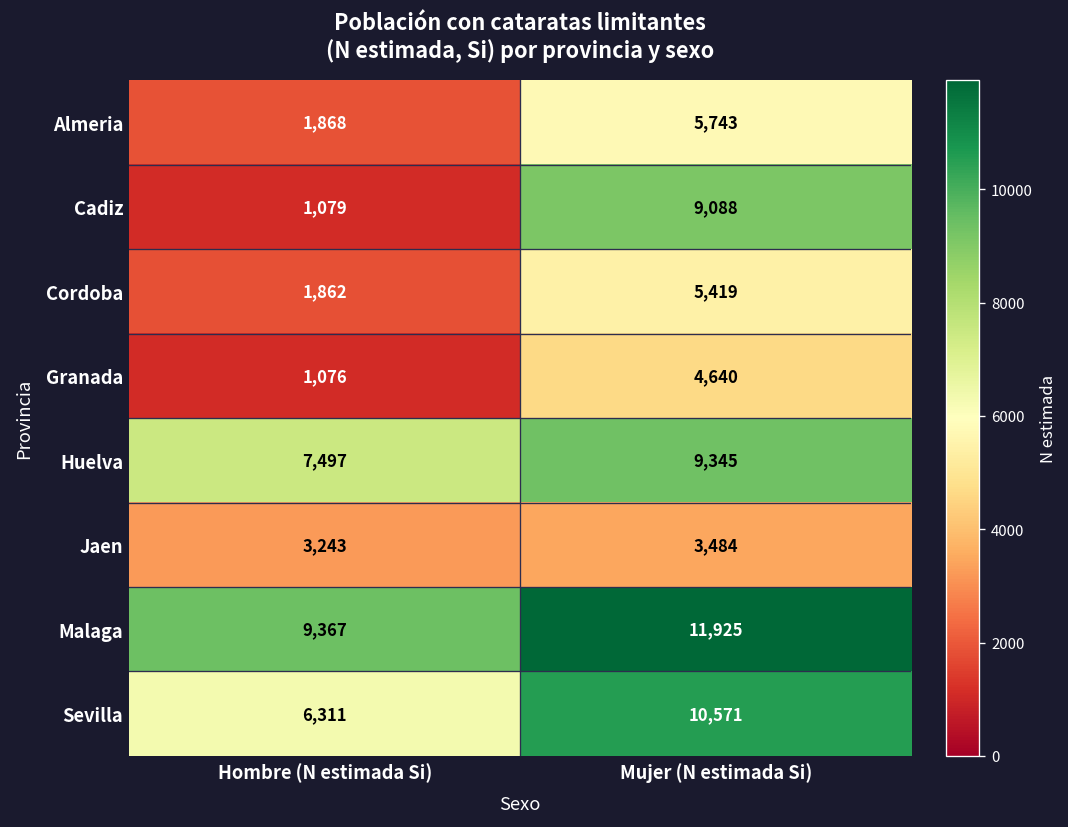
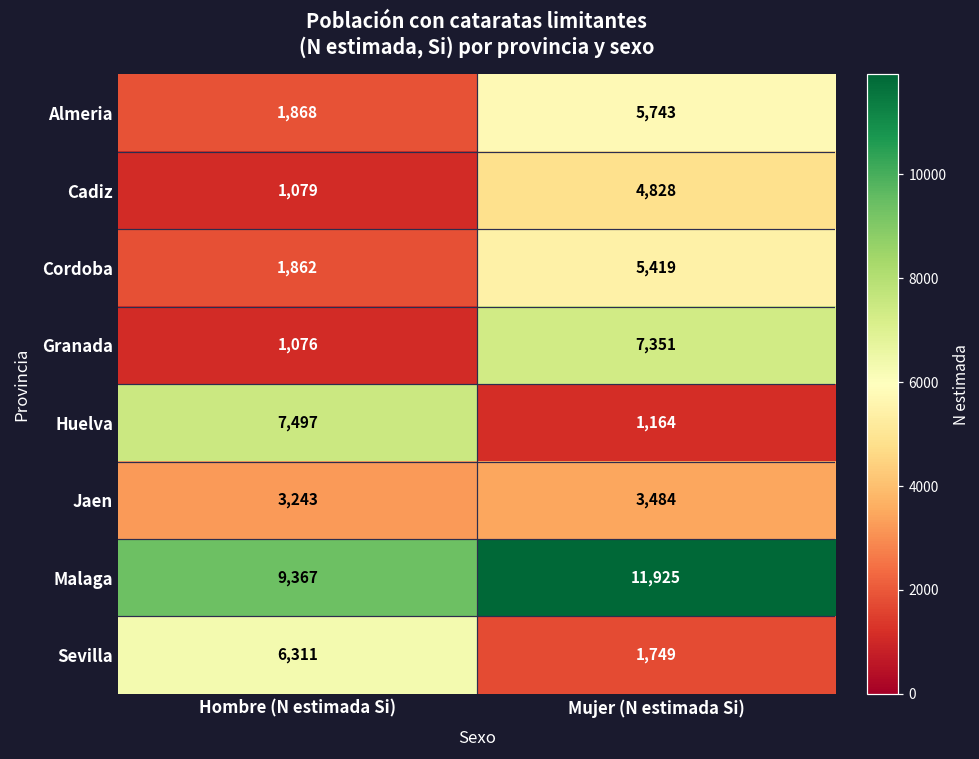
Cadiz, Mujer (N estimada Si): 9,088 -> 4,828
Granada, Mujer (N estimada Si): 4,640 -> 7,351
Huelva, Mujer (N estimada Si): 9,345 -> 1,164
Sevilla, Mujer (N estimada Si): 10,571 -> 1,749
